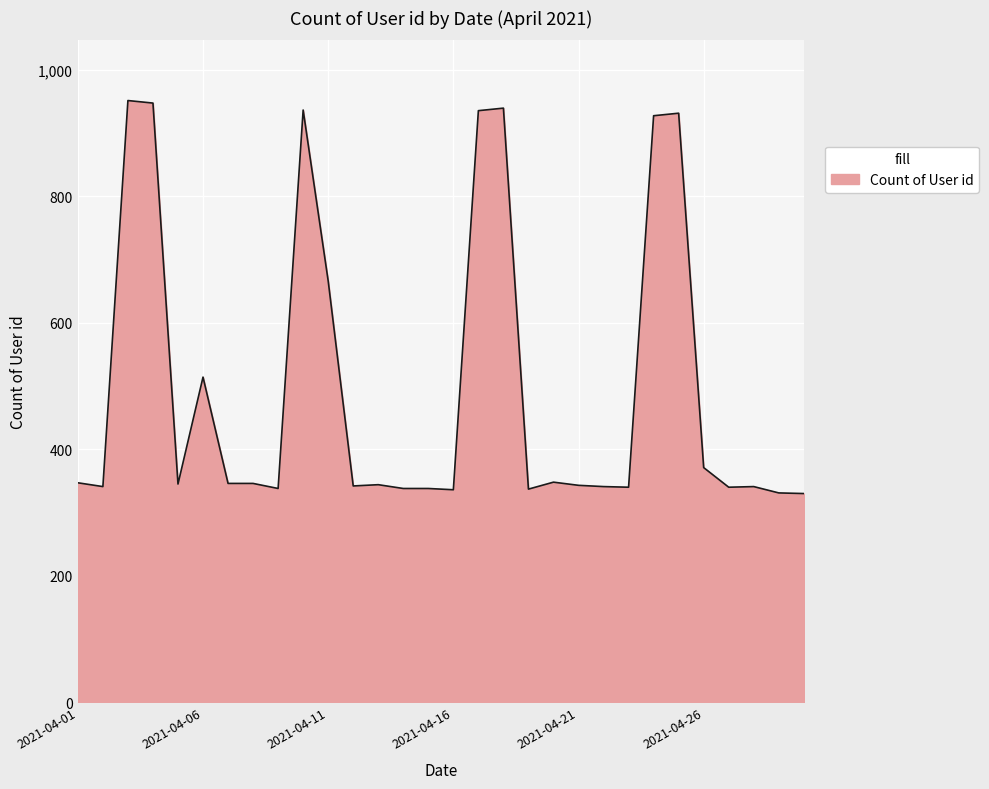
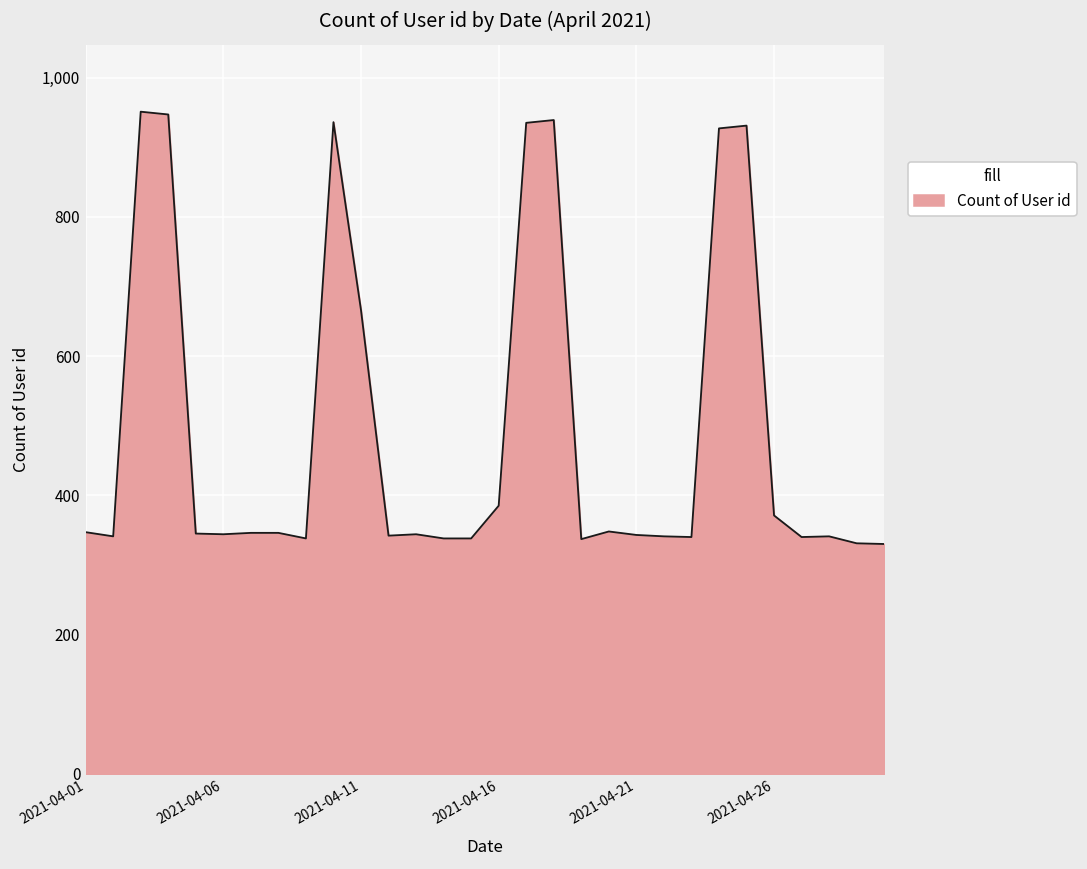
2021-04-06: 510 -> 340
2021-04-16: 340 -> 390
